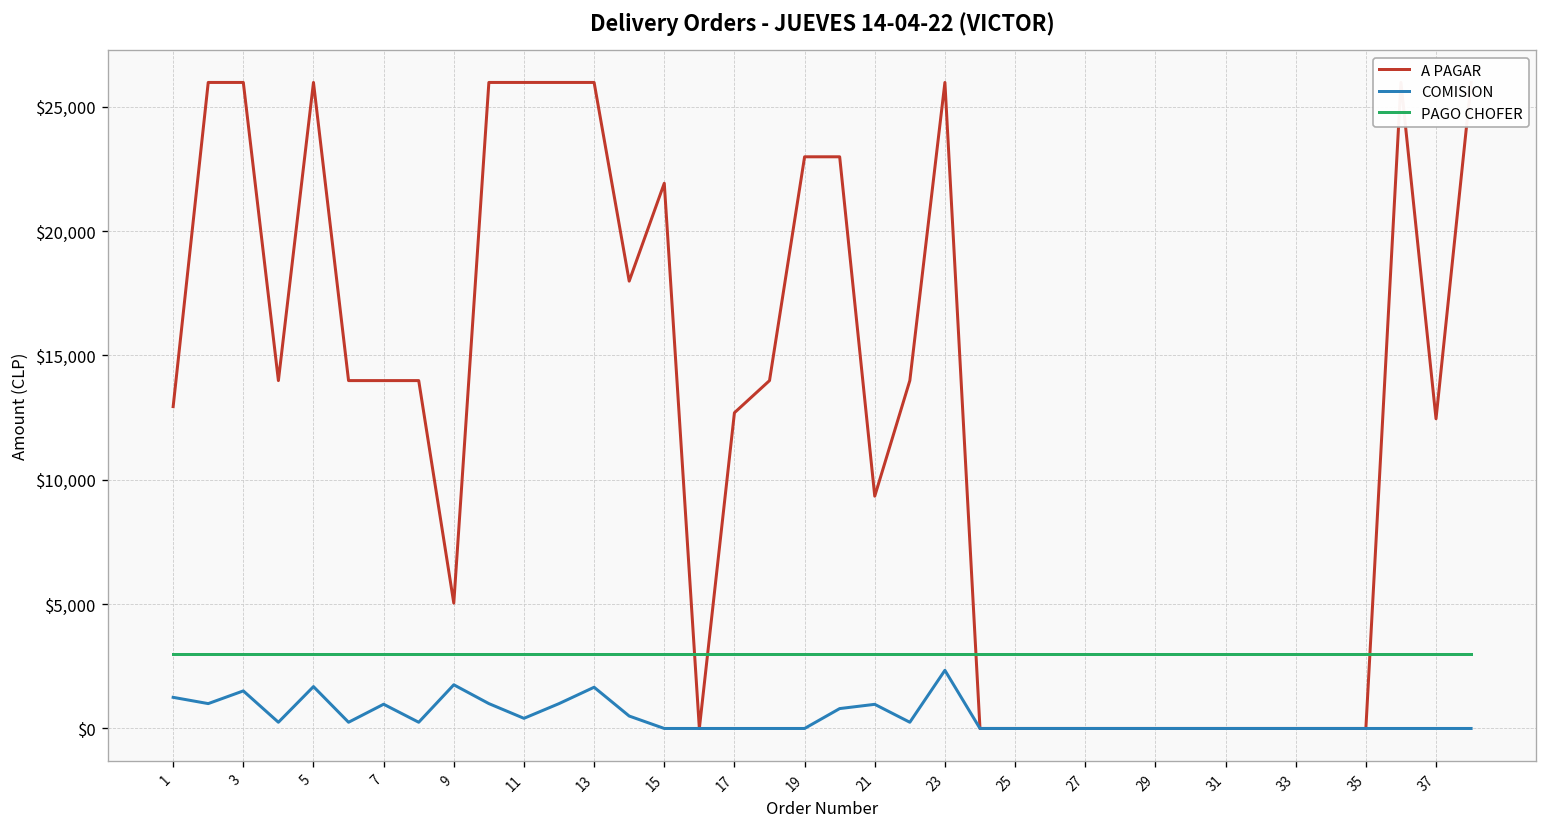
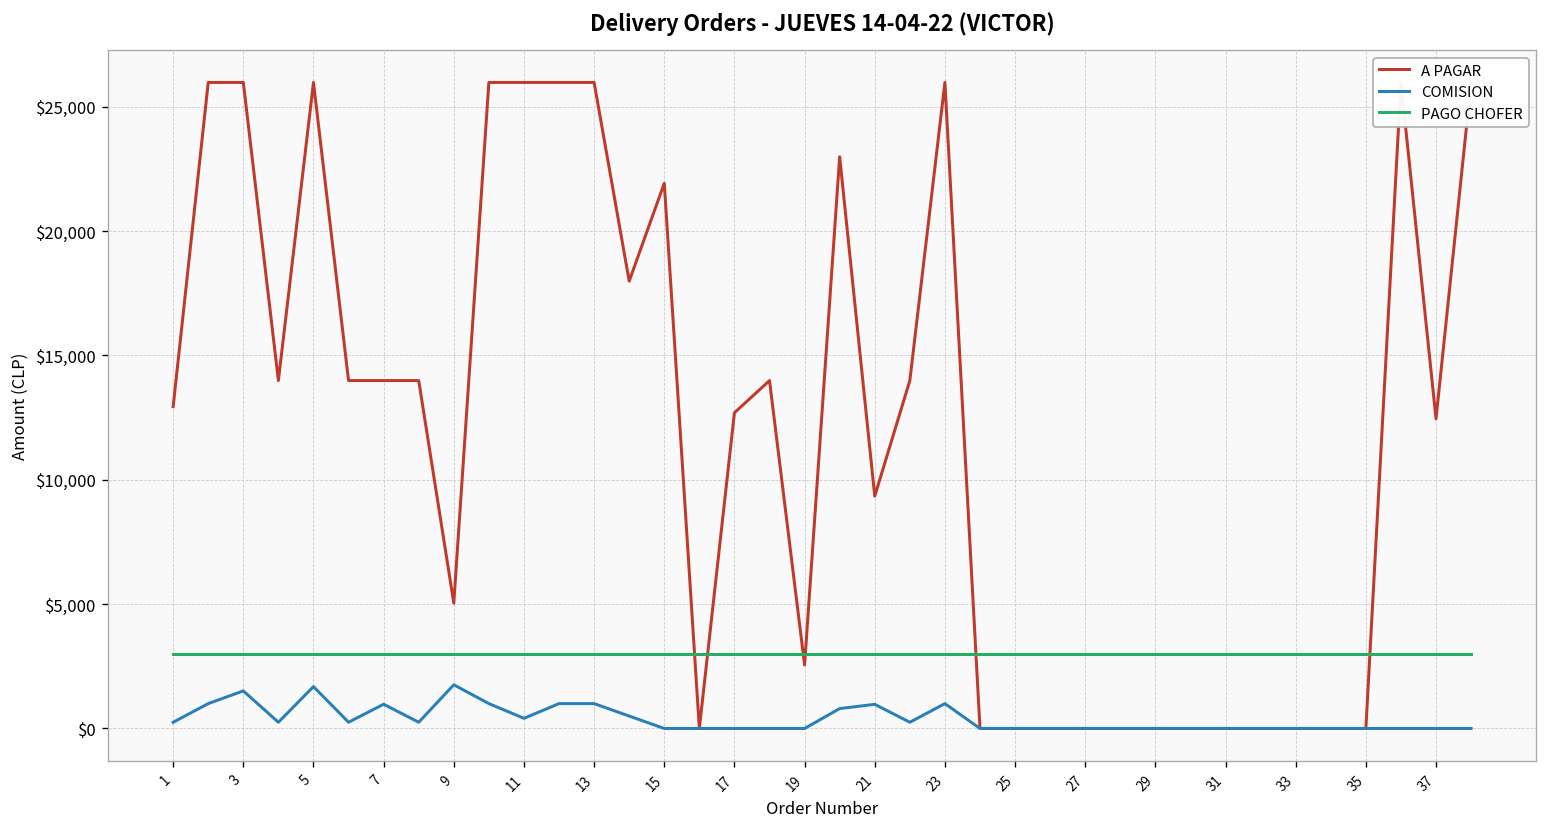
COMISION, 1: $1,300 -> $300
COMISION, 13: $1,700 -> $1,000
A PAGAR, 19: $23,000 -> $2,600
COMISION, 23: $2,300 -> $1,000
